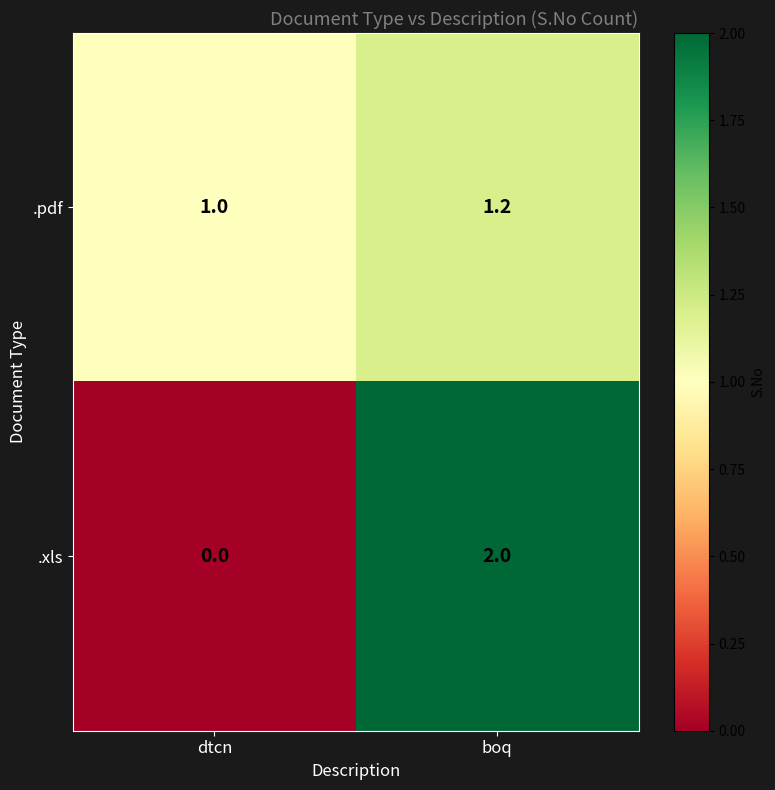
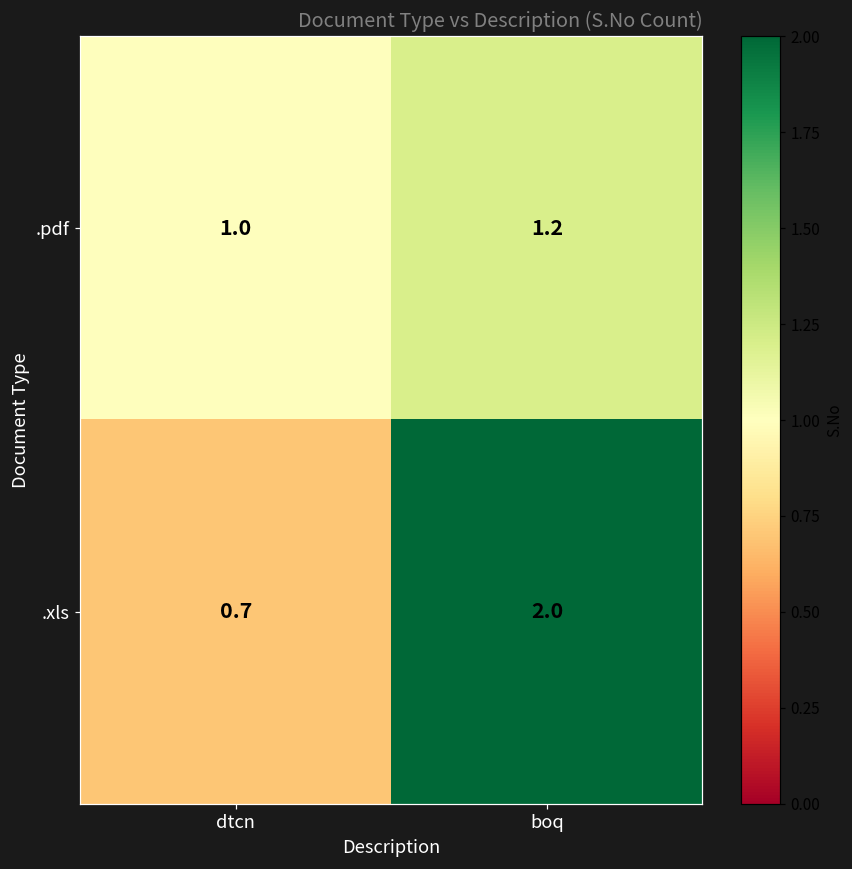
.xls, dtcn: 0.0 -> 0.7
